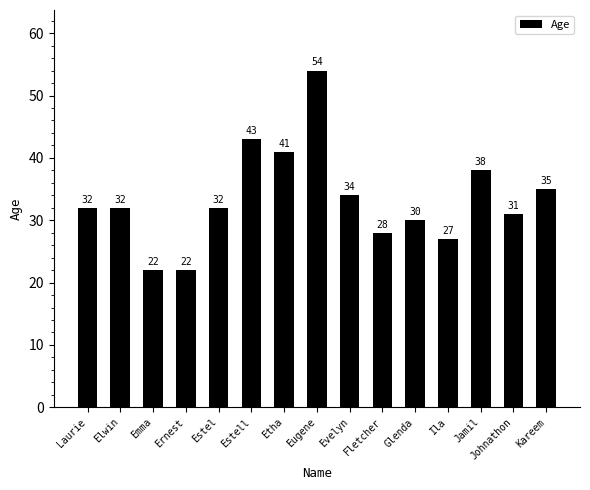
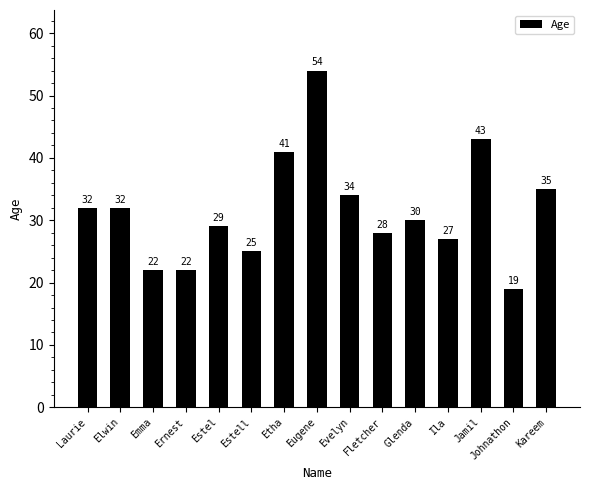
Estel: 32 -> 29
Estell: 43 -> 25
Jamil: 38 -> 43
Johnathon: 31 -> 19
